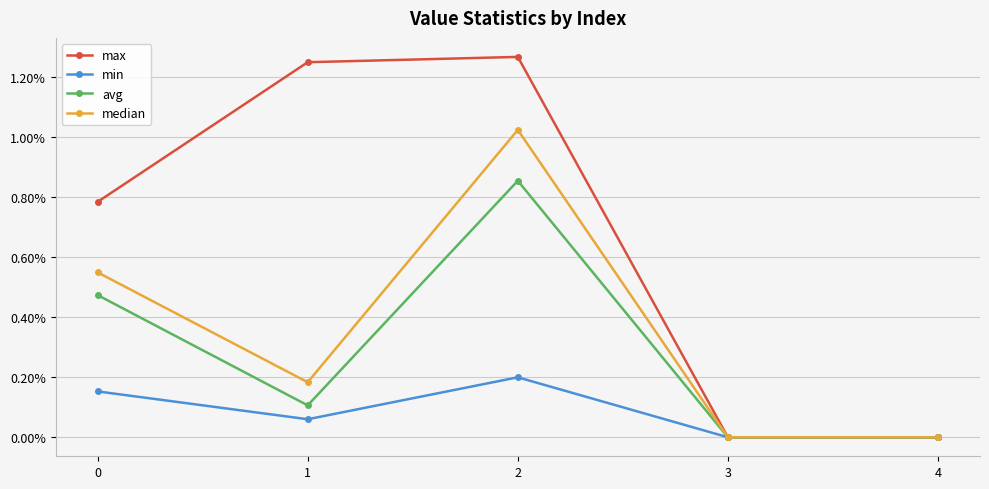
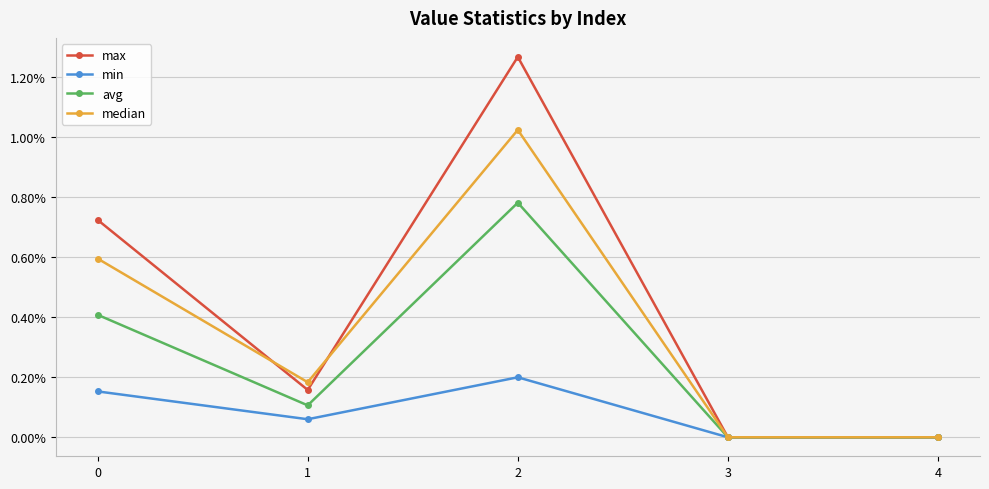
max, 0: 0.78% -> 0.72%
avg, 0: 0.47% -> 0.41%
median, 0: 0.55% -> 0.59%
max, 1: 1.25% -> 0.16%
avg, 2: 0.85% -> 0.78%
